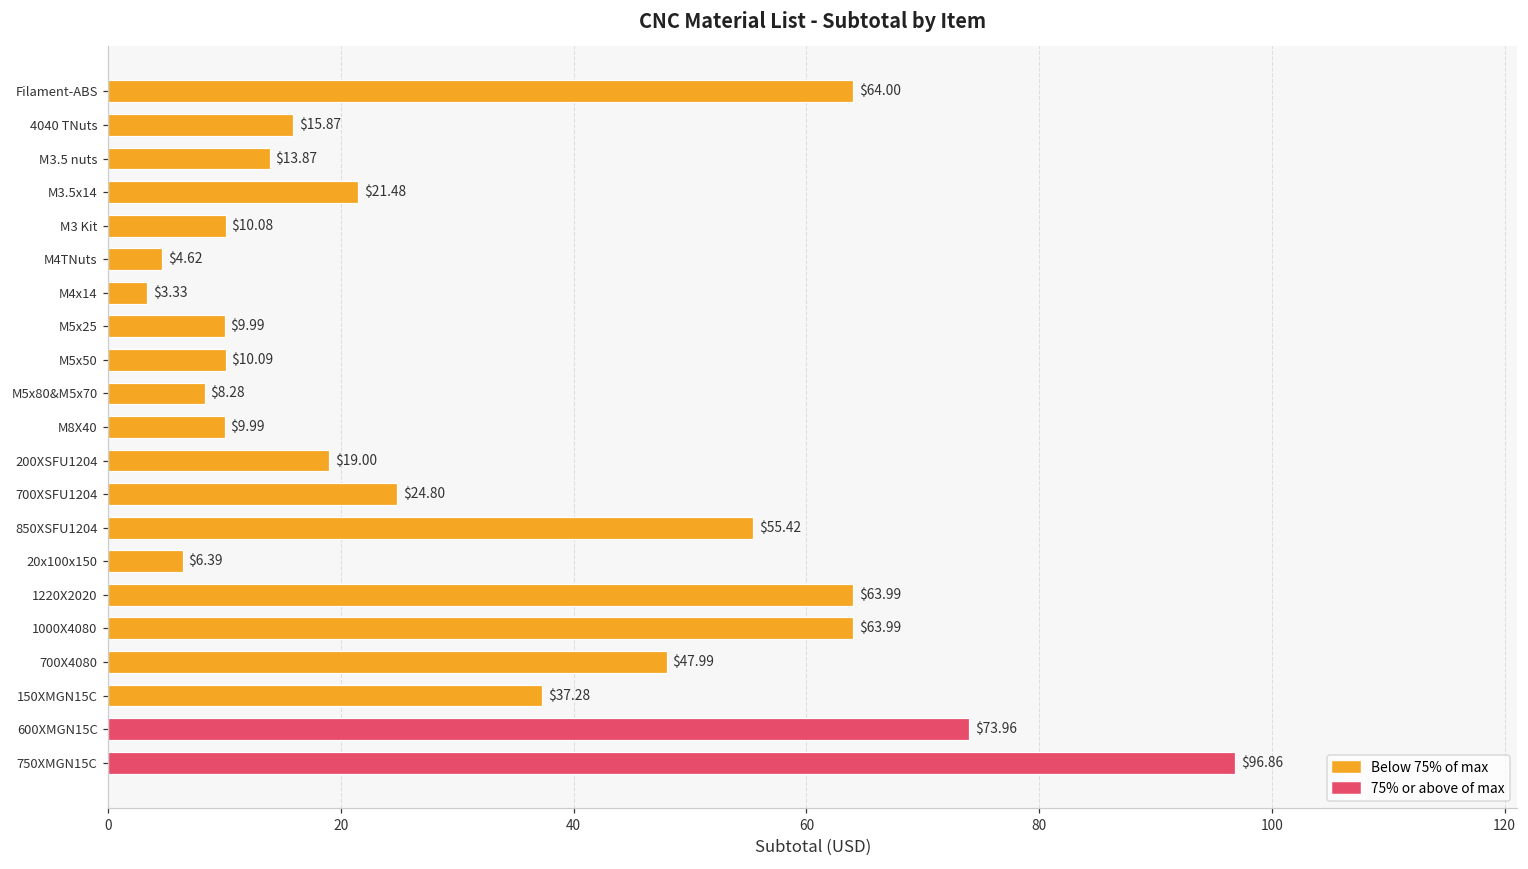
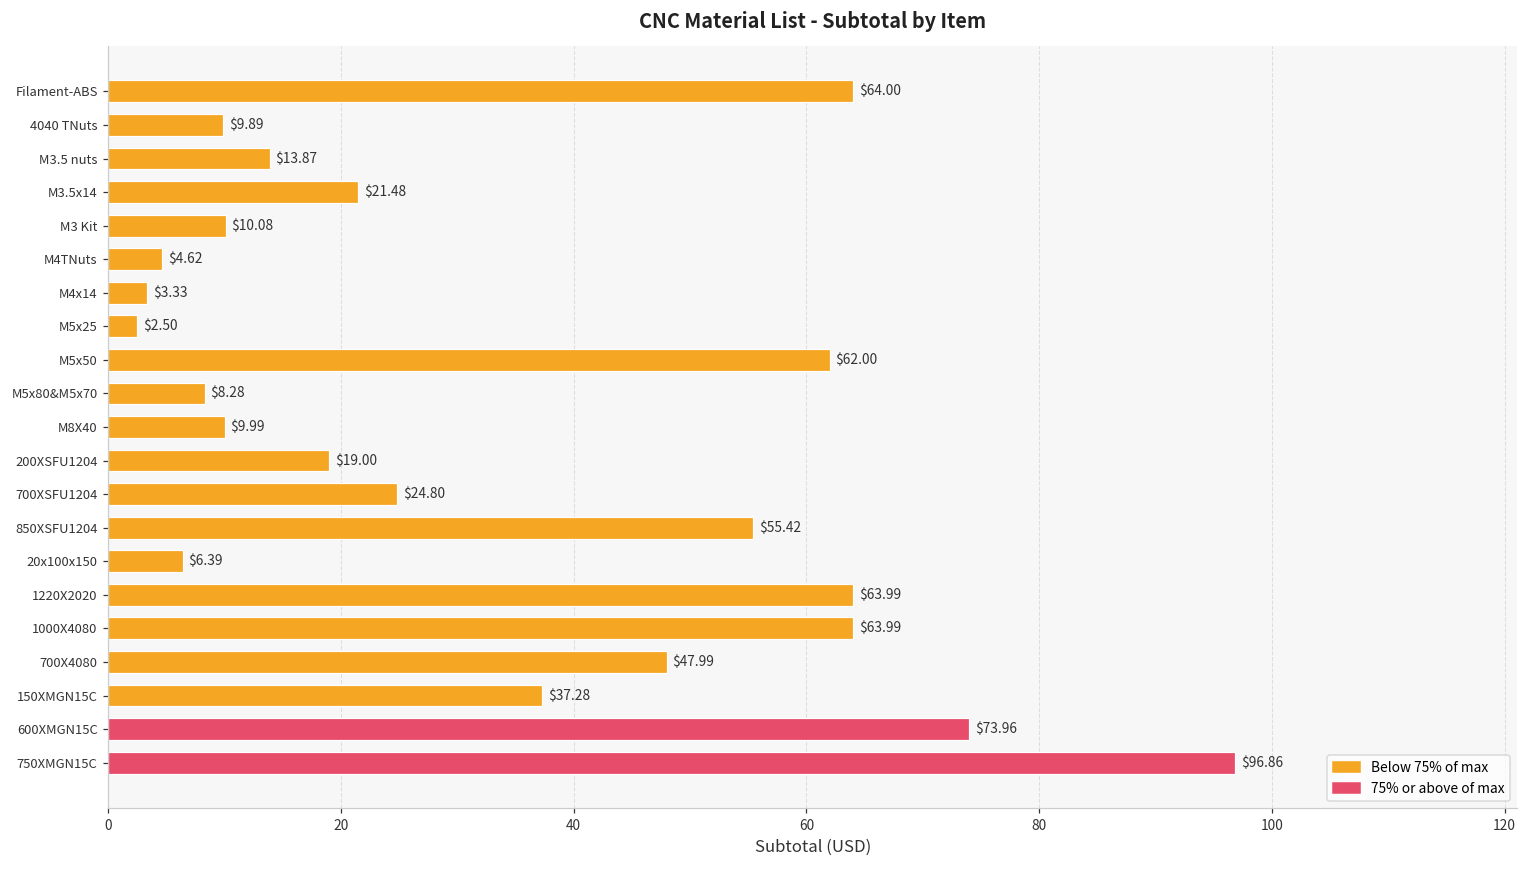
4040 TNuts: $15.87 -> $9.89
M5x25: $9.99 -> $2.50
M5x50: $10.09 -> $62.00
